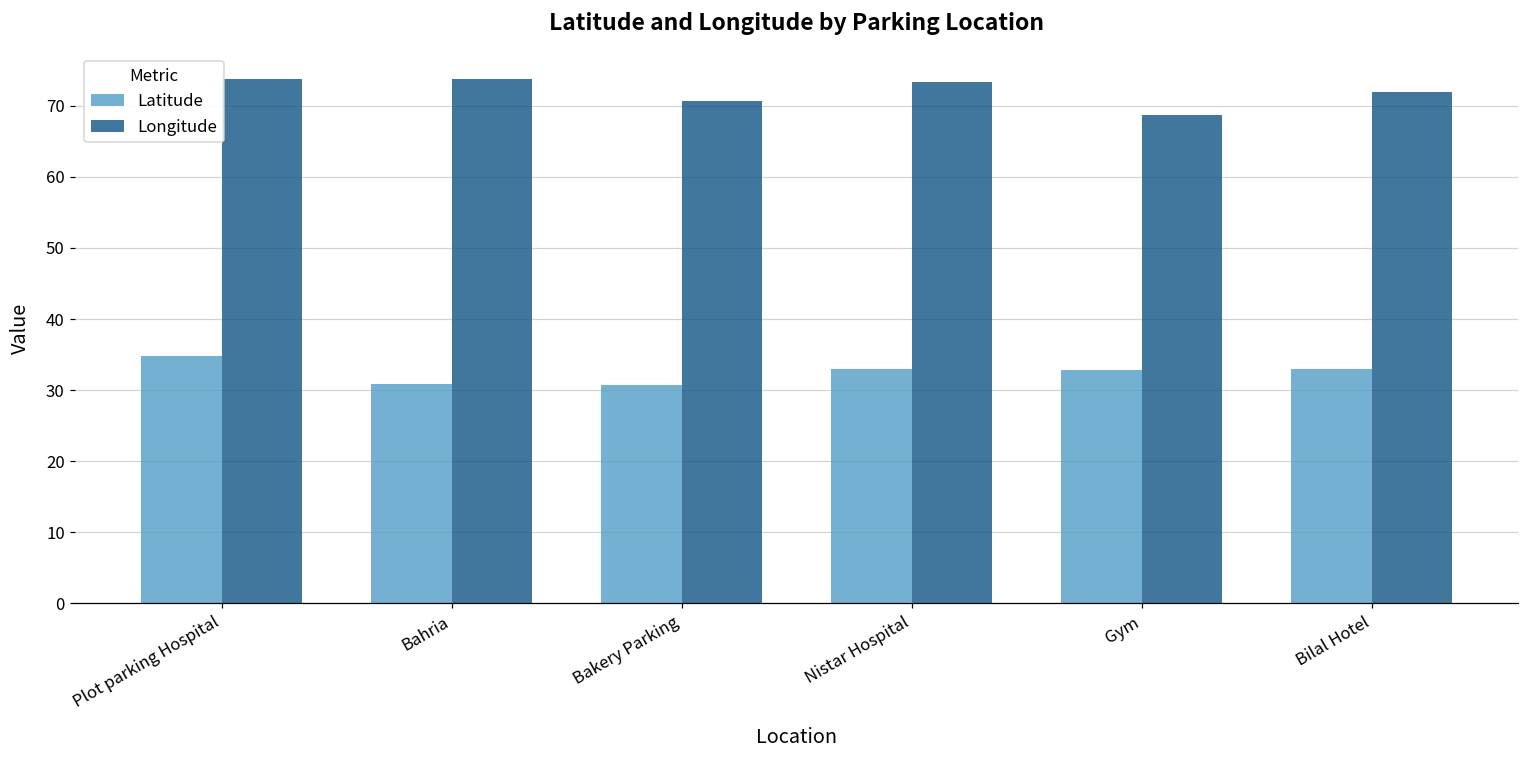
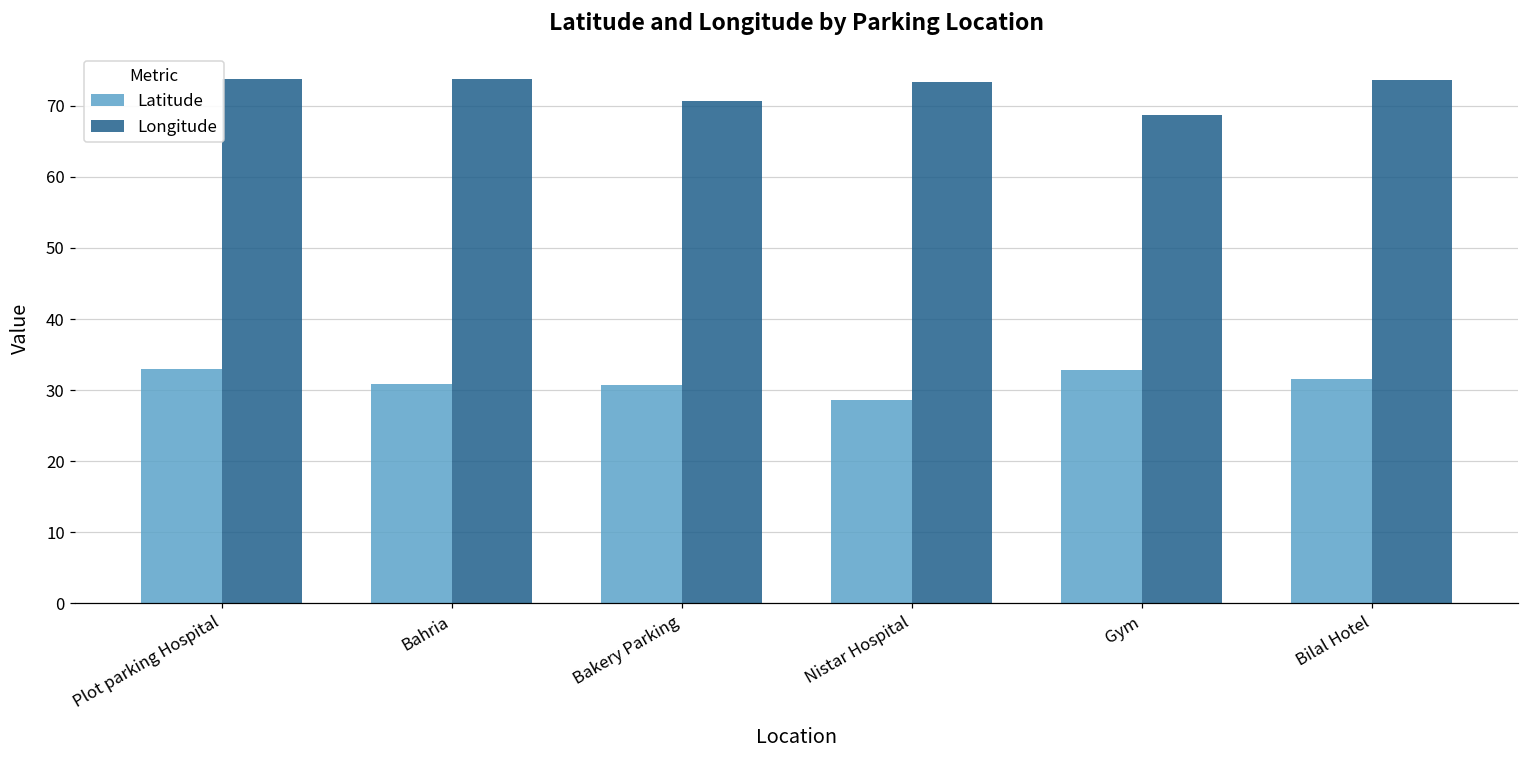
Latitude, Plot parking Hospital: 35 -> 33
Latitude, Nistar Hospital: 33 -> 29
Latitude, Bilal Hotel: 33 -> 32
Longitude, Bilal Hotel: 72 -> 74
